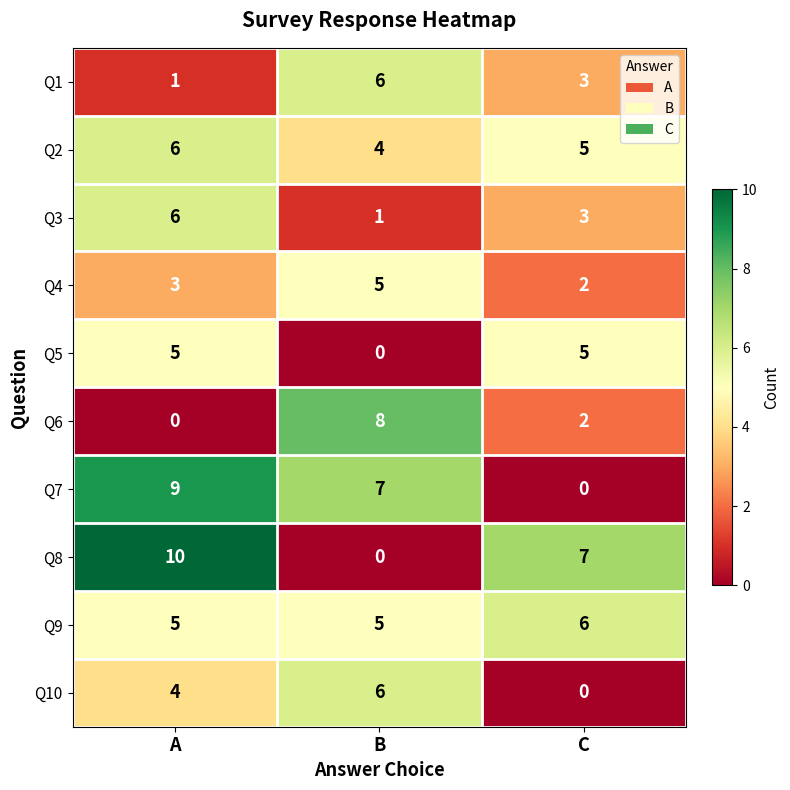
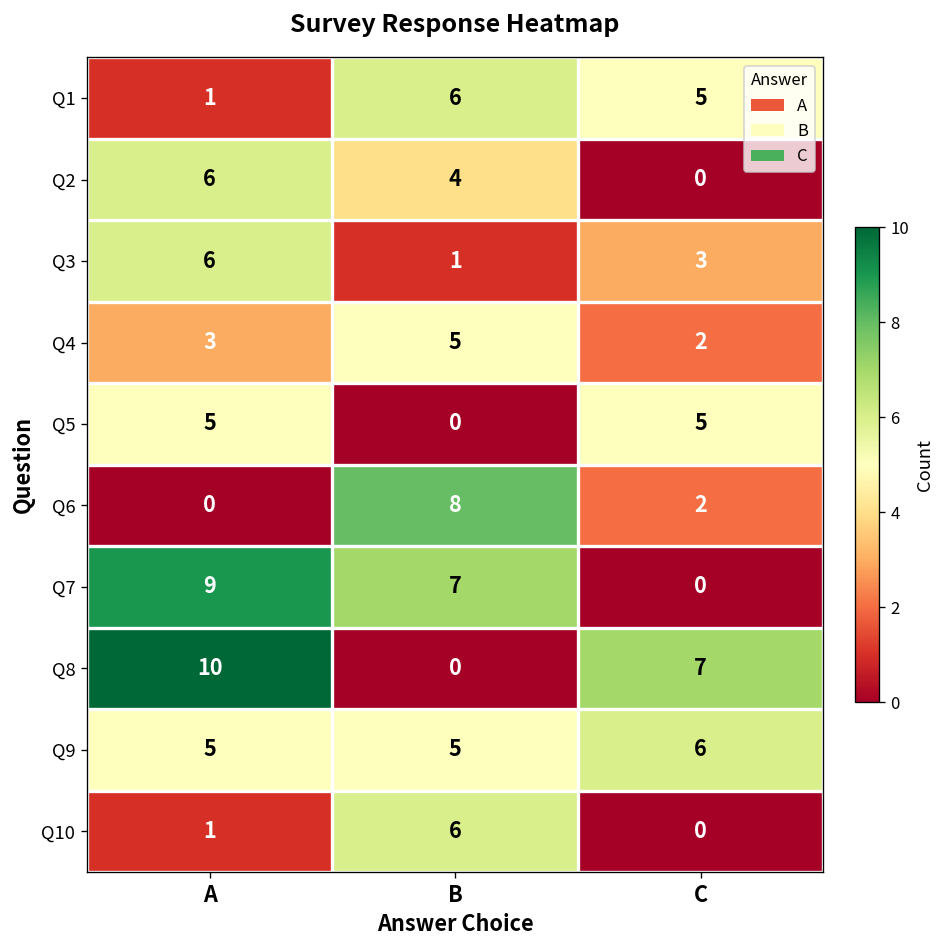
Q1, C: 3 -> 5
Q2, C: 5 -> 0
Q10, A: 4 -> 1
